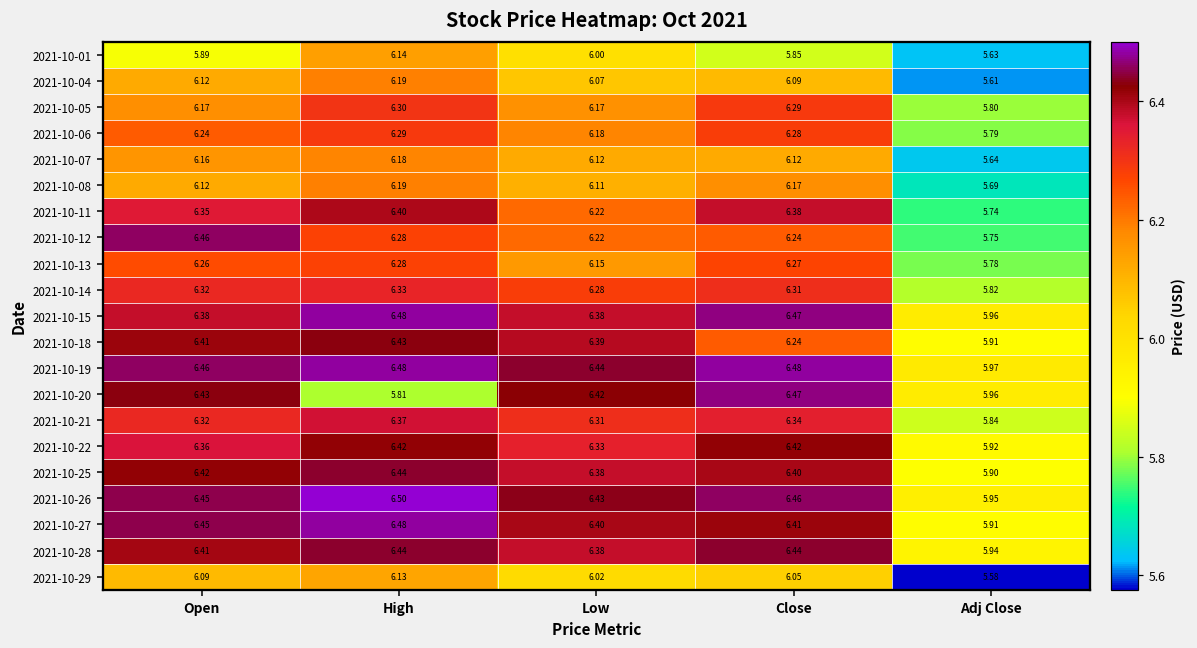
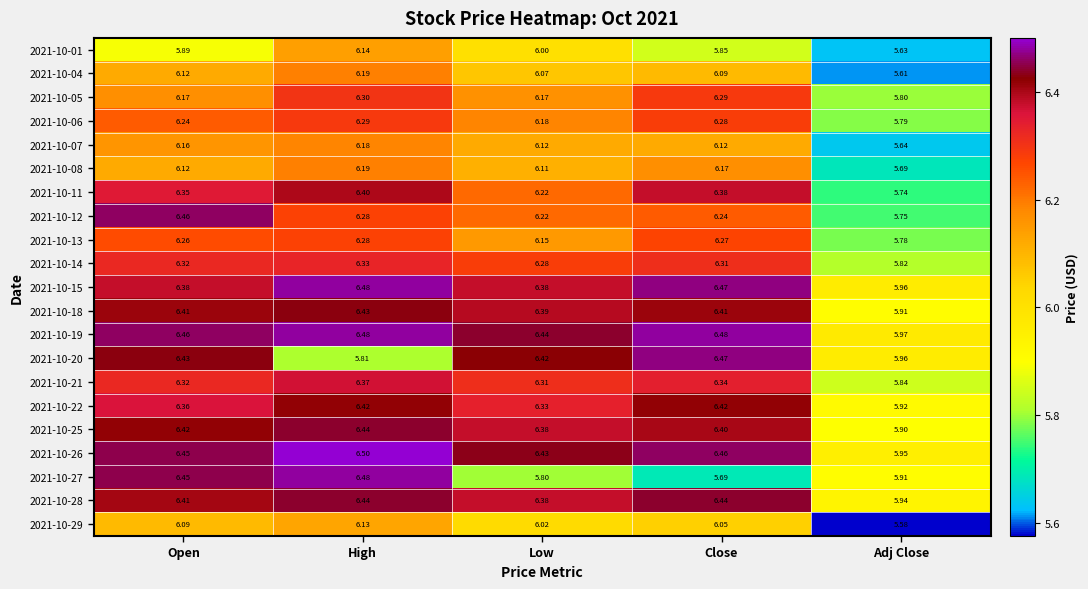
2021-10-18, Close: 6.24 -> 6.41
2021-10-27, Low: 6.40 -> 5.80
2021-10-27, Close: 6.41 -> 5.69
